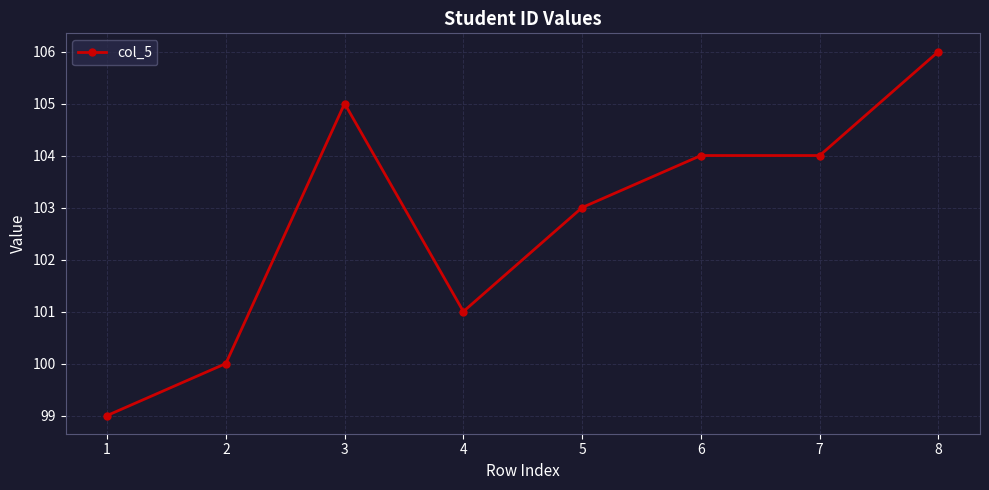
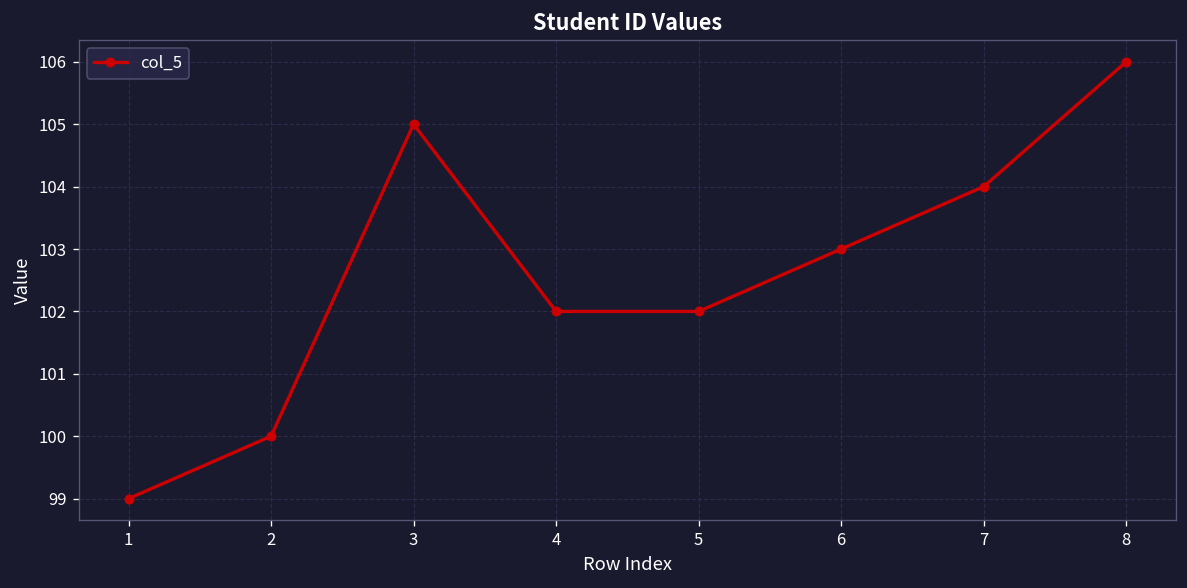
4: 101 -> 102
5: 103 -> 102
6: 104 -> 103
